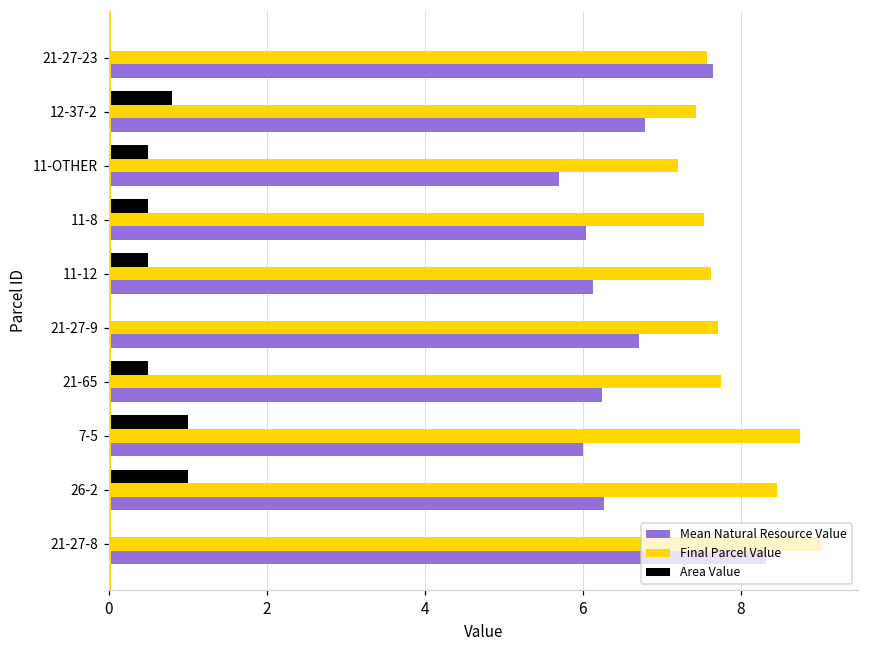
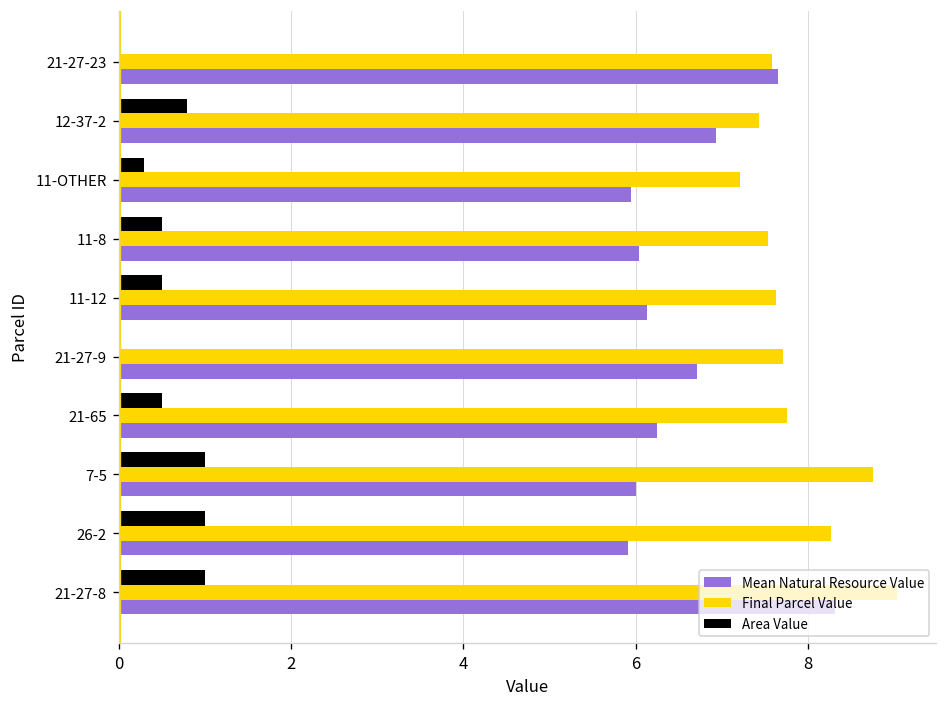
Mean Natural Resource Value, 12-37-2: 6.8 -> 6.9
Area Value, 11-OTHER: 0.5 -> 0.3
Mean Natural Resource Value, 11-OTHER: 5.7 -> 5.9
Final Parcel Value, 26-2: 8.5 -> 8.3
Mean Natural Resource Value, 26-2: 6.3 -> 5.9
Area Value, 21-27-8: 0 -> 1
